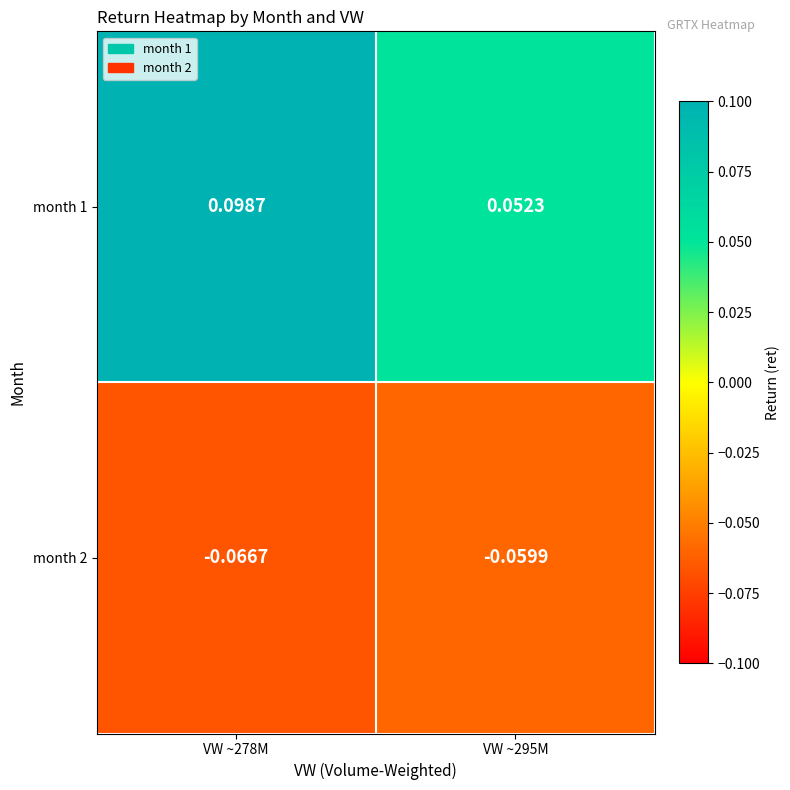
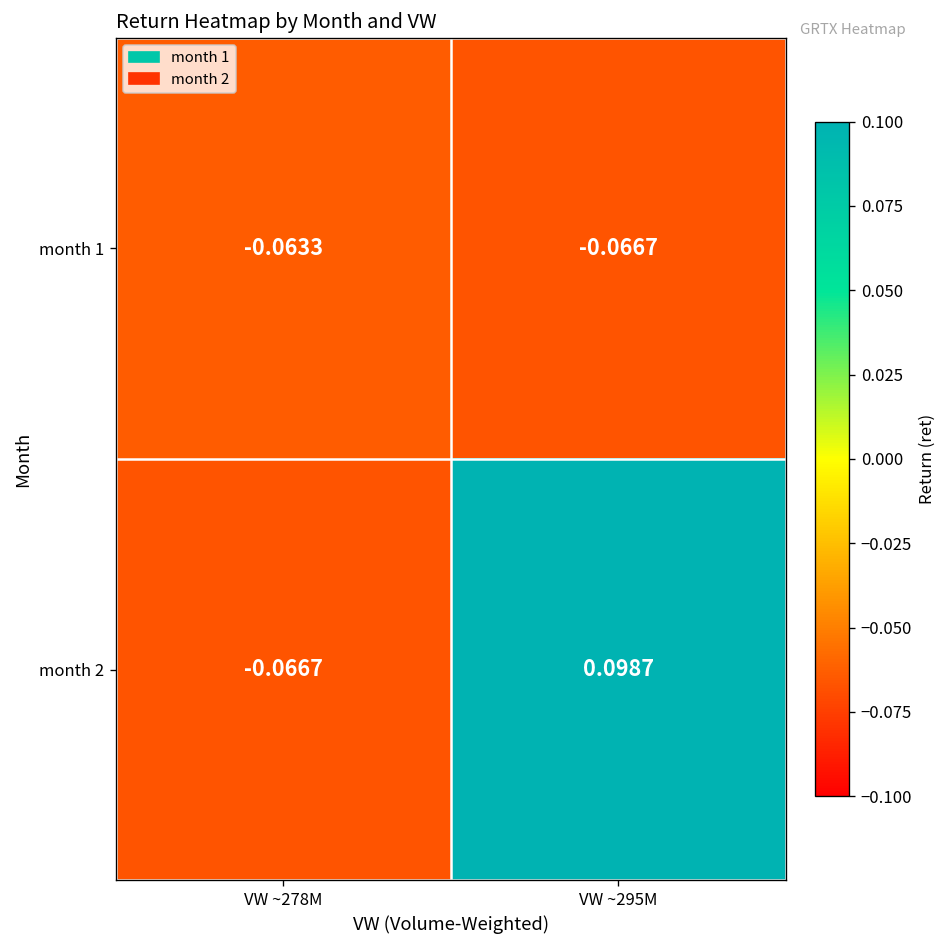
month 1, VW ~278M: 0.0987 -> -0.0633
month 1, VW ~295M: 0.0523 -> -0.0667
month 2, VW ~295M: -0.0599 -> 0.0987
